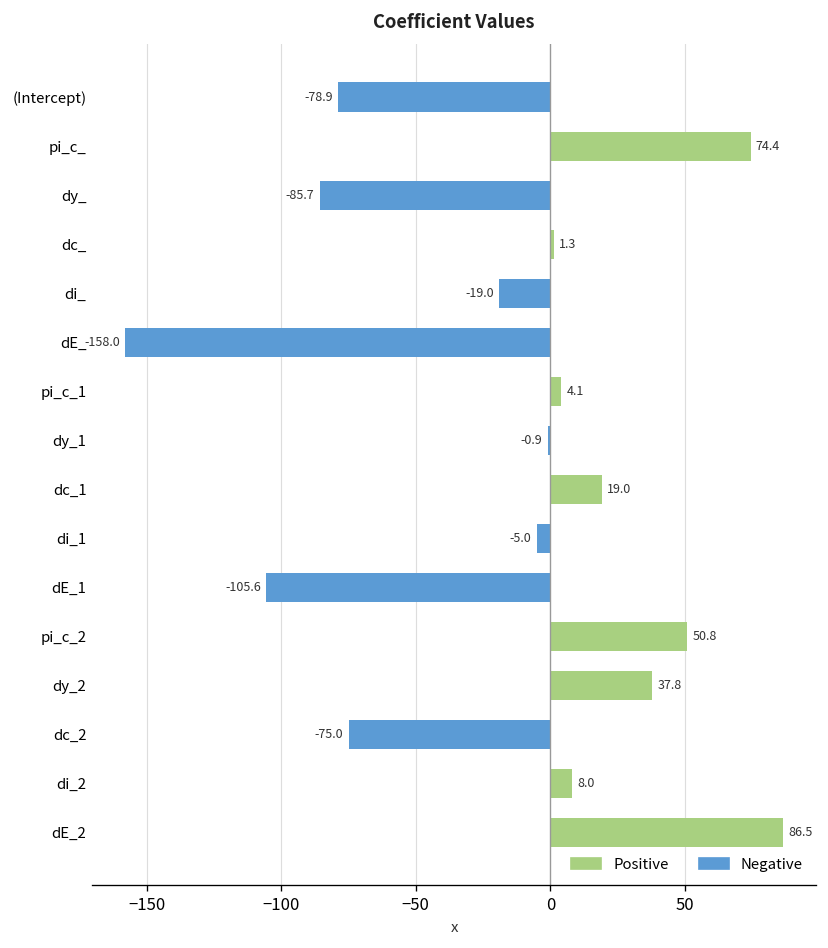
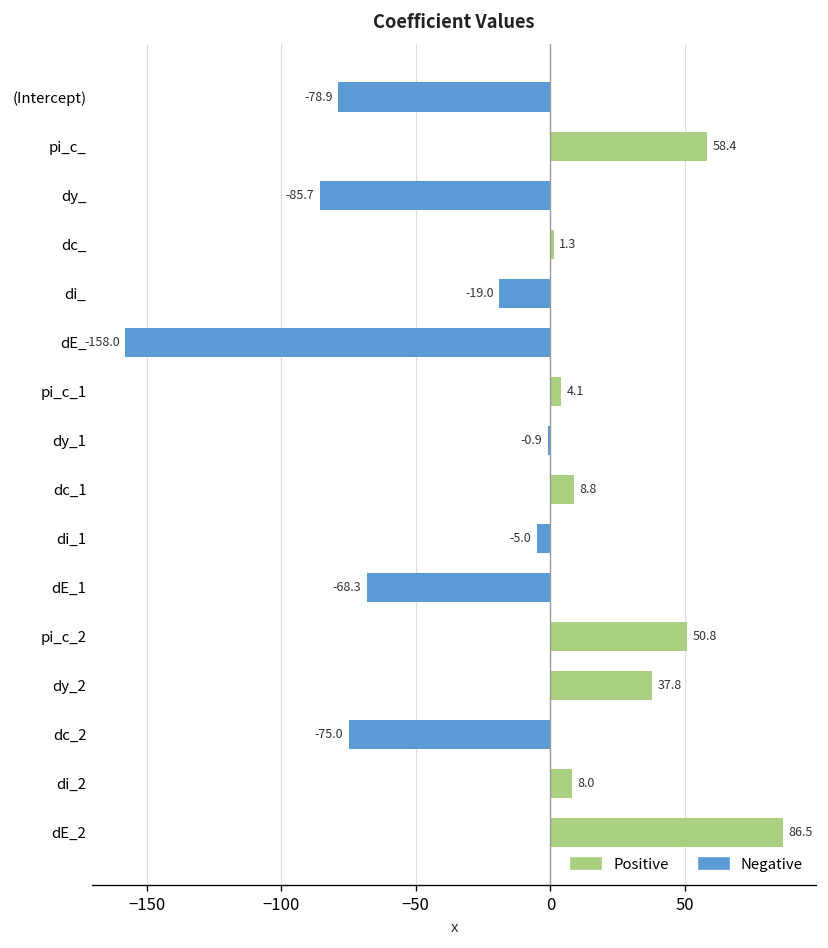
pi_c_: 74.4 -> 58.4
dc_1: 19.0 -> 8.8
dE_1: -105.6 -> -68.3
